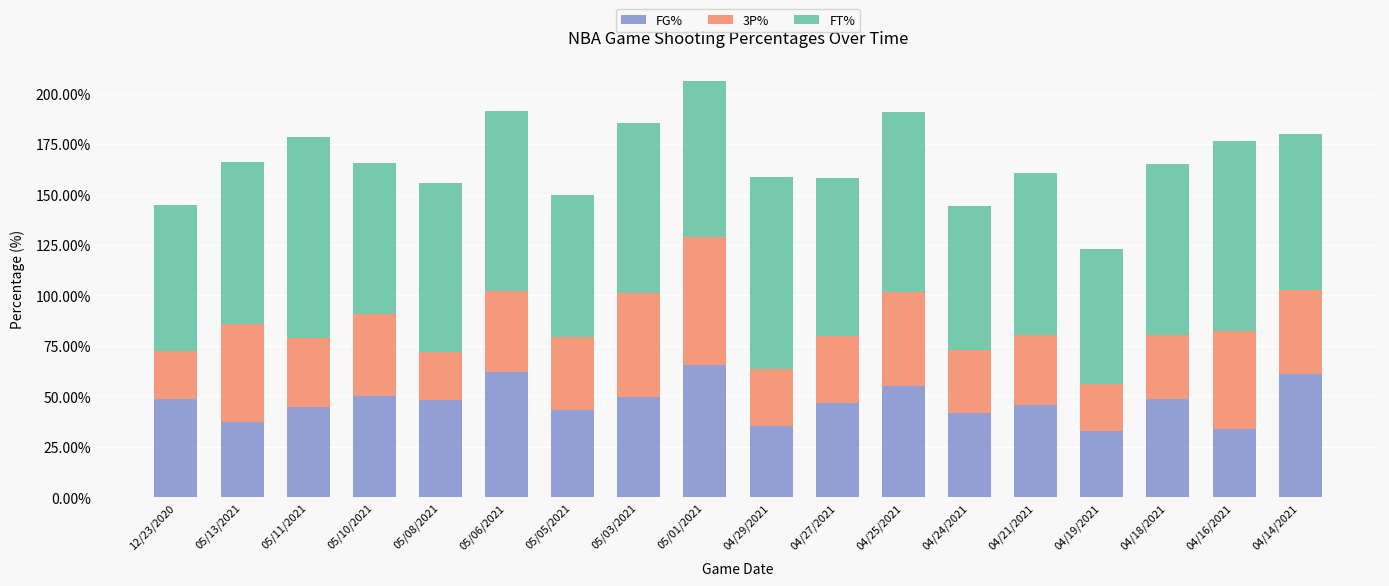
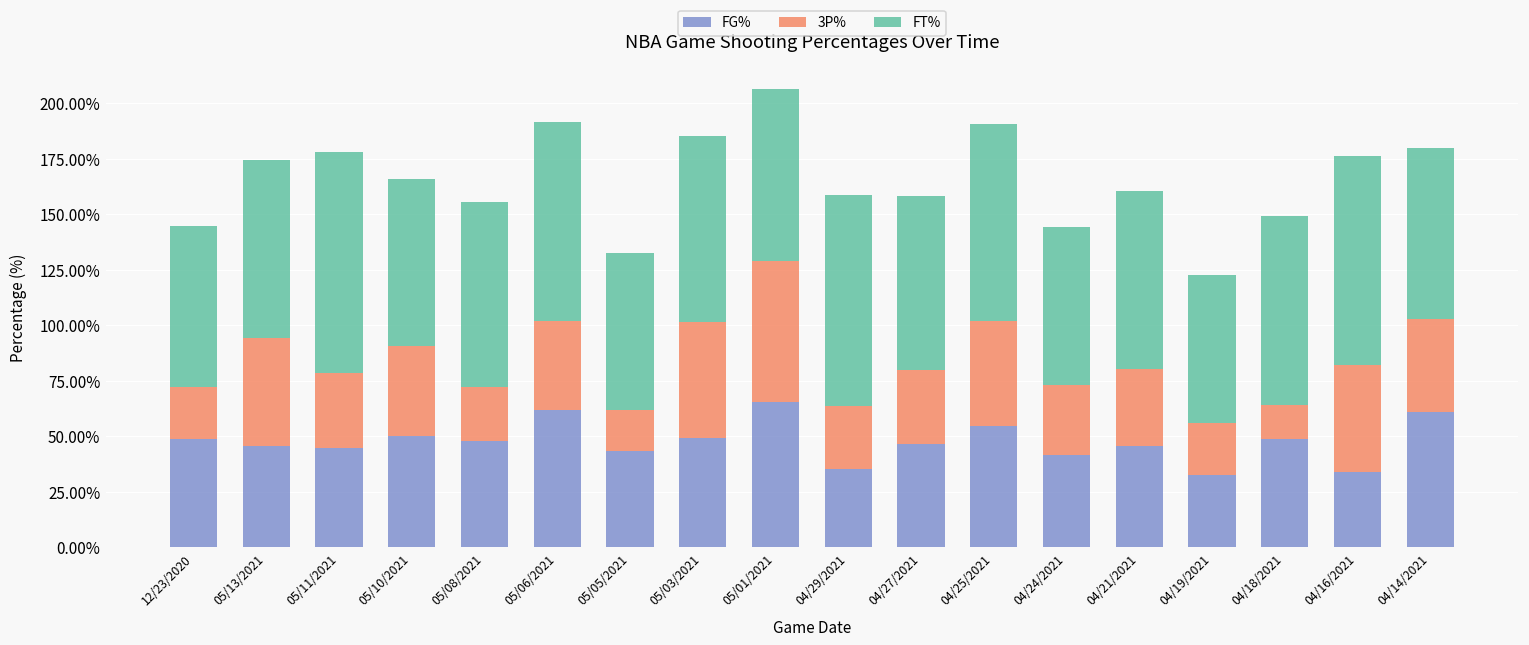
FG%, 05/13/2021: 37% -> 46%
3P%, 05/05/2021: 36% -> 18%
3P%, 04/18/2021: 31% -> 15%
